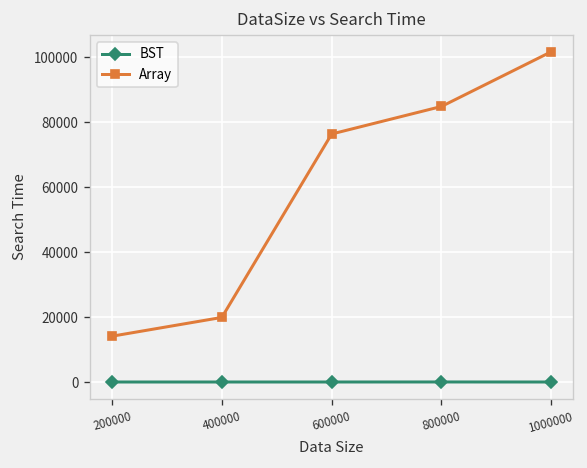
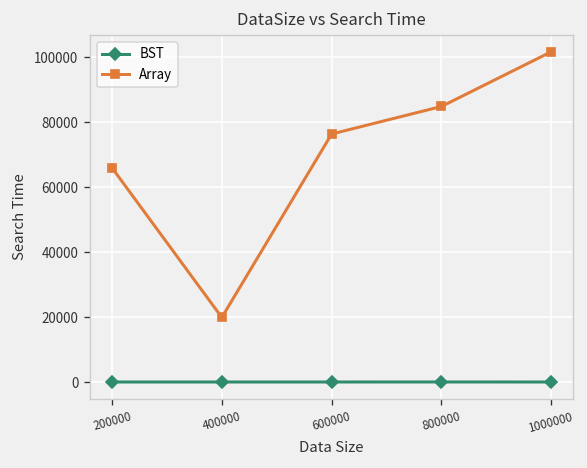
Array, 200000: 14000 -> 66000
